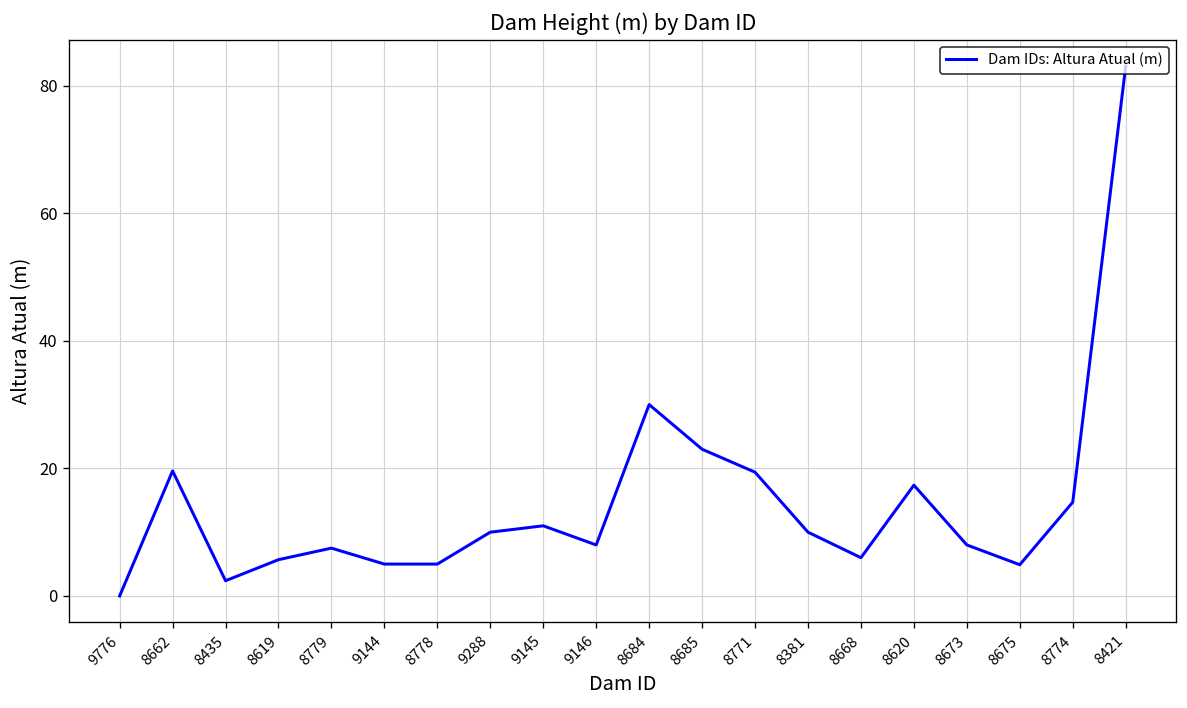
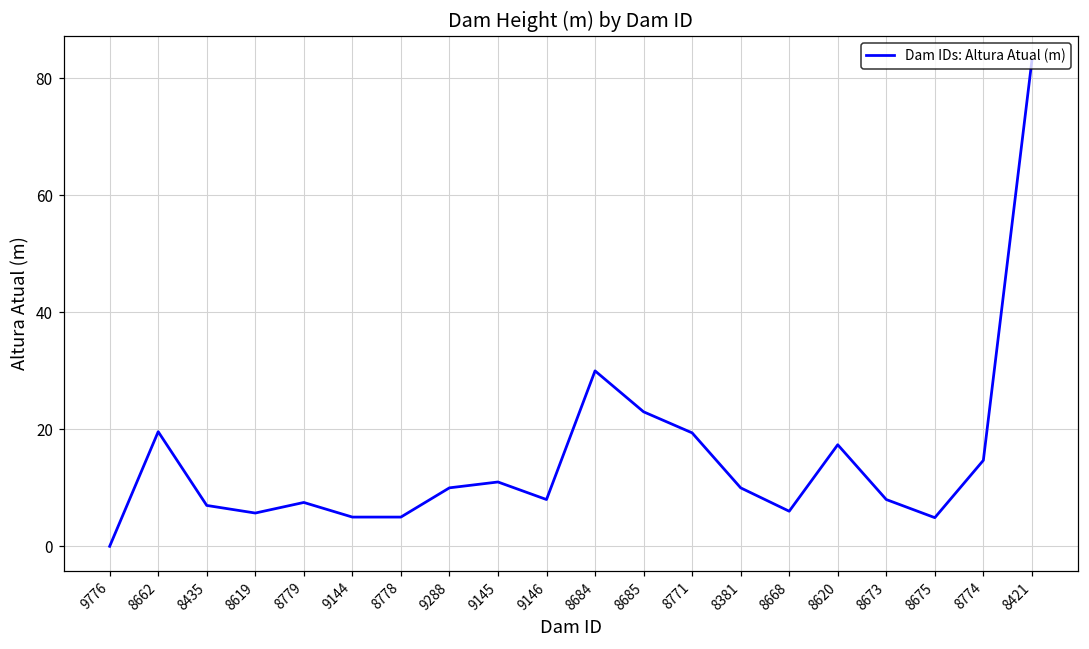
8435: 2 -> 7
